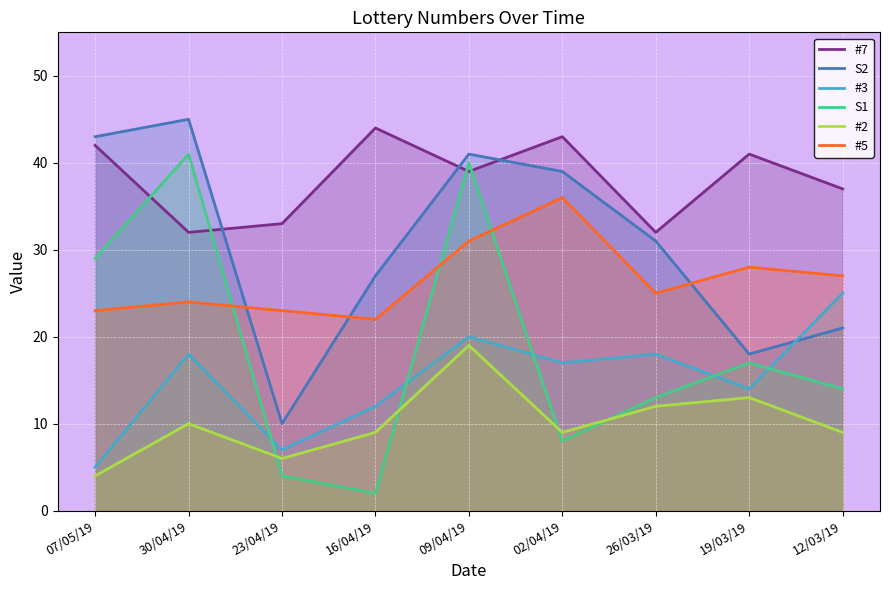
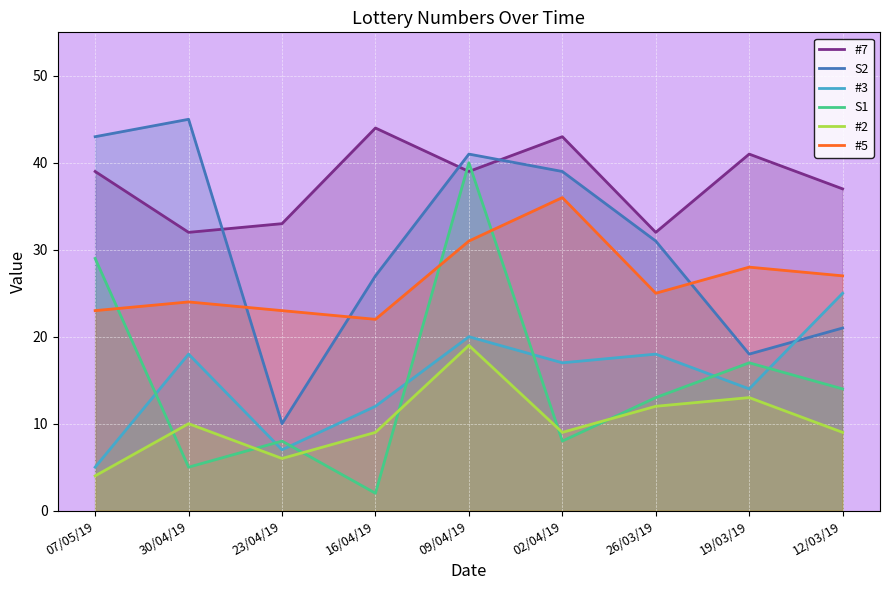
#7, 07/05/19: 42 -> 39
S1, 30/04/19: 41 -> 5
S1, 23/04/19: 4 -> 8
